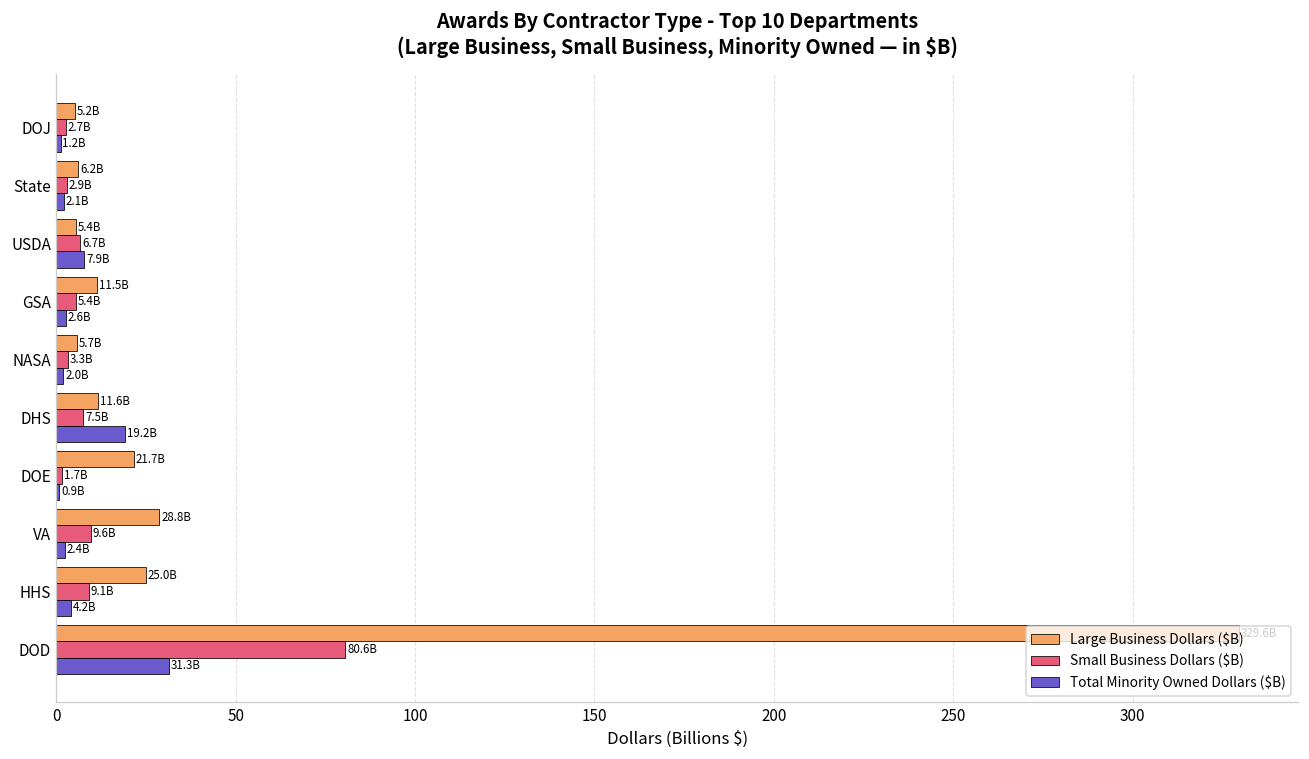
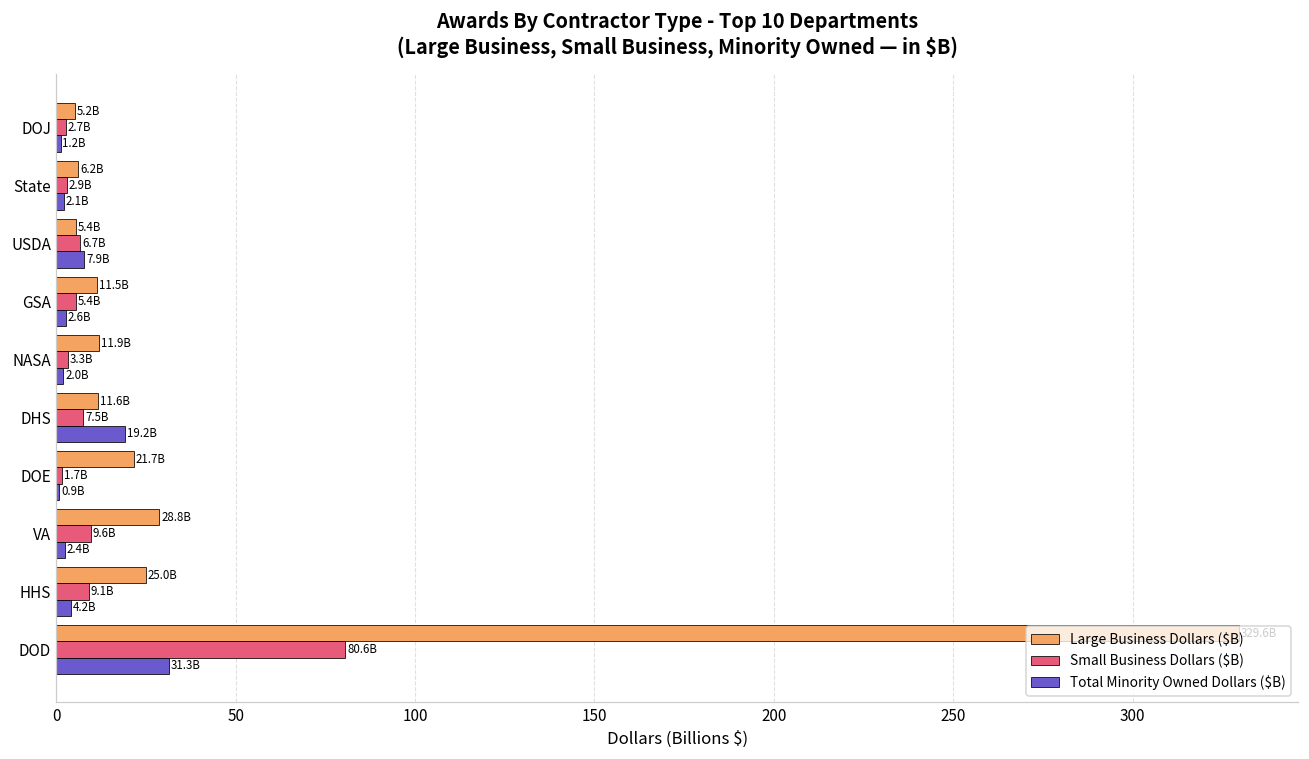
Large Business Dollars ($B), NASA: 5.7B -> 11.9B
